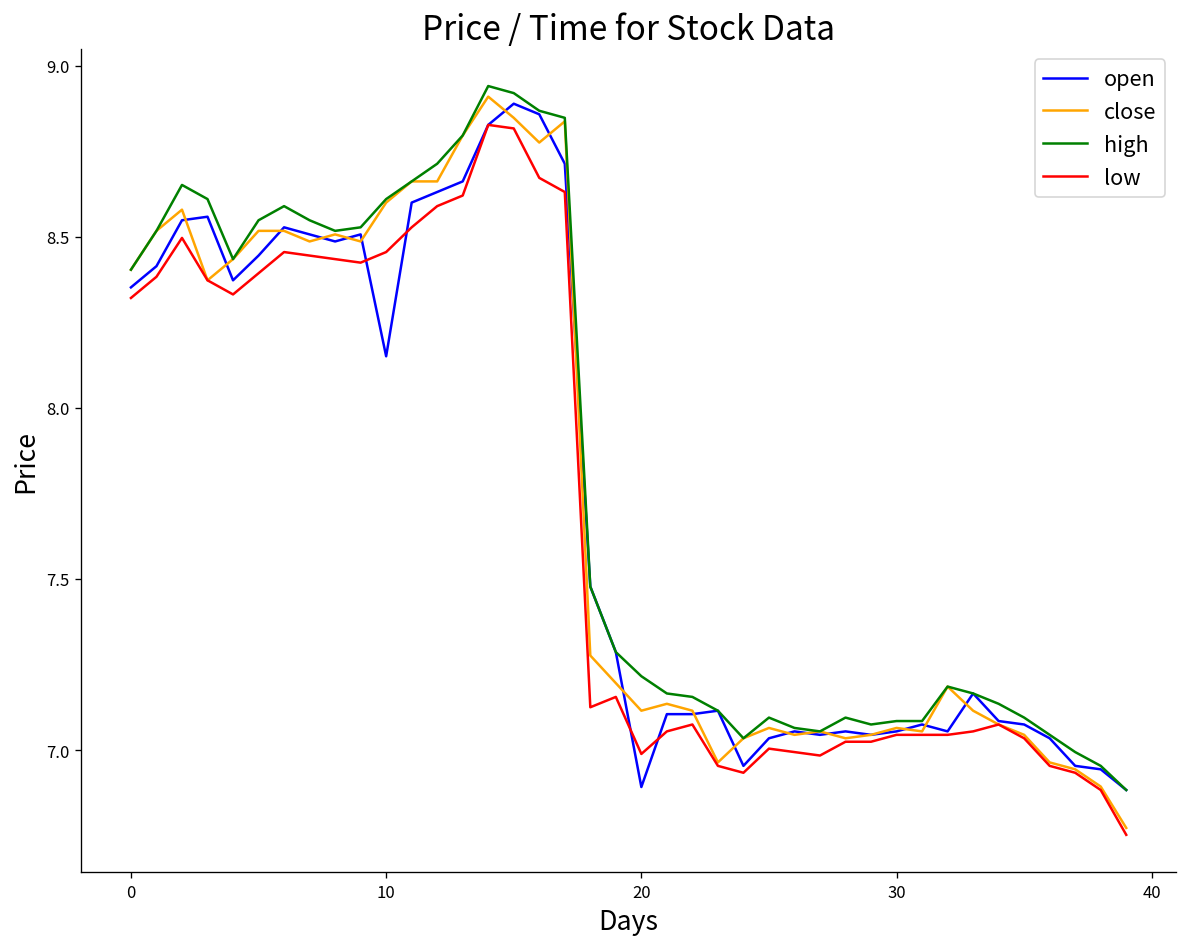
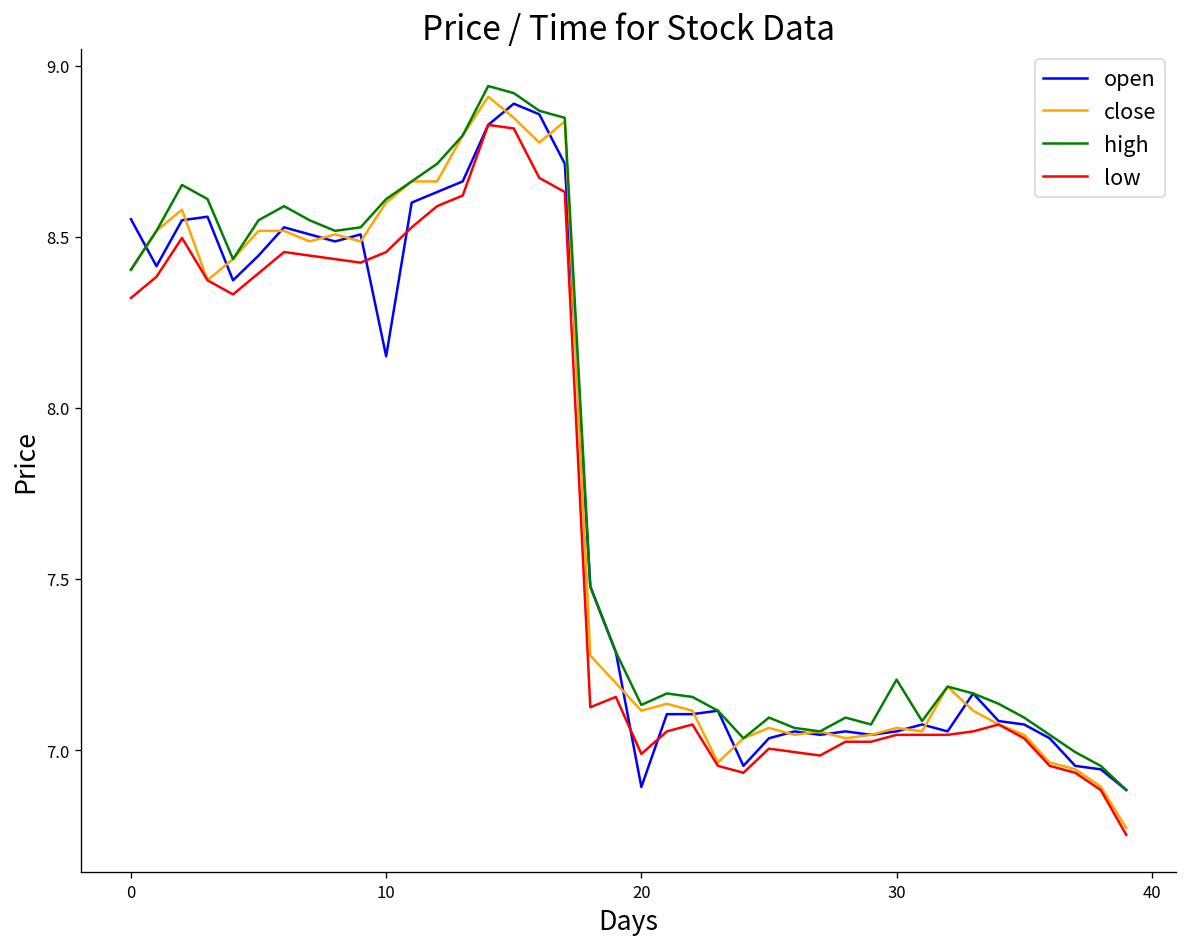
open, 0: 8.35 -> 8.55
high, 20: 7.22 -> 7.13
high, 30: 7.08 -> 7.21
